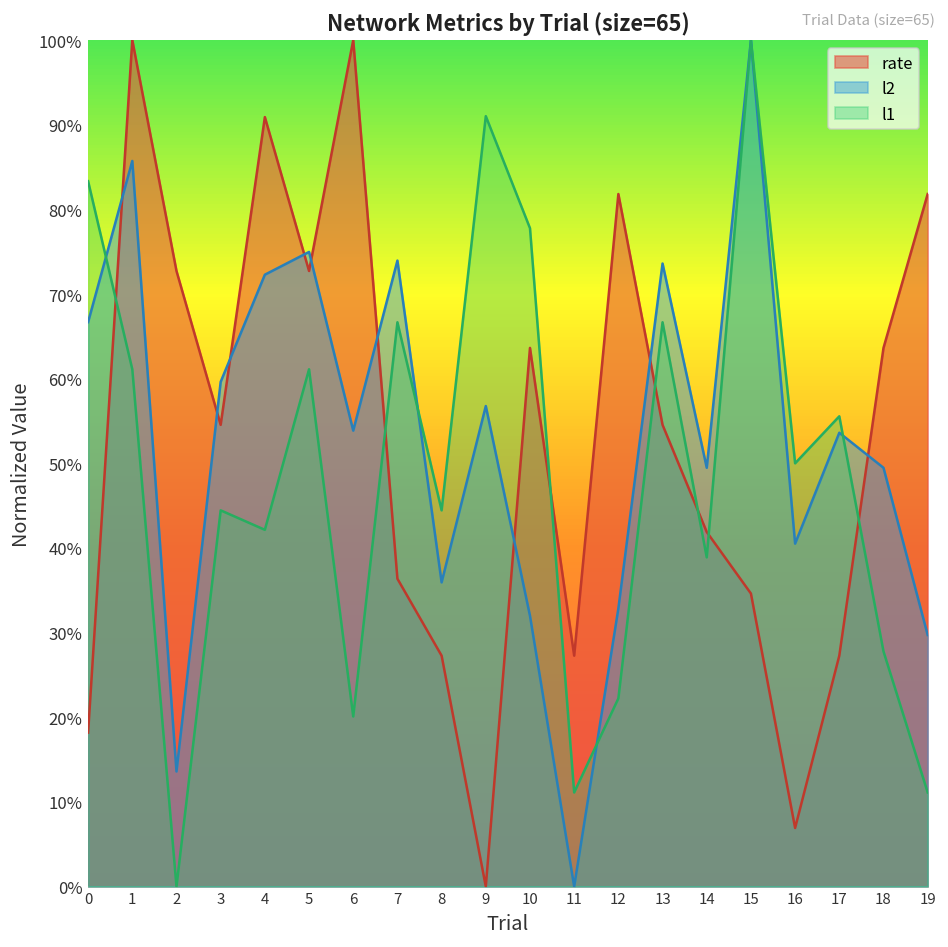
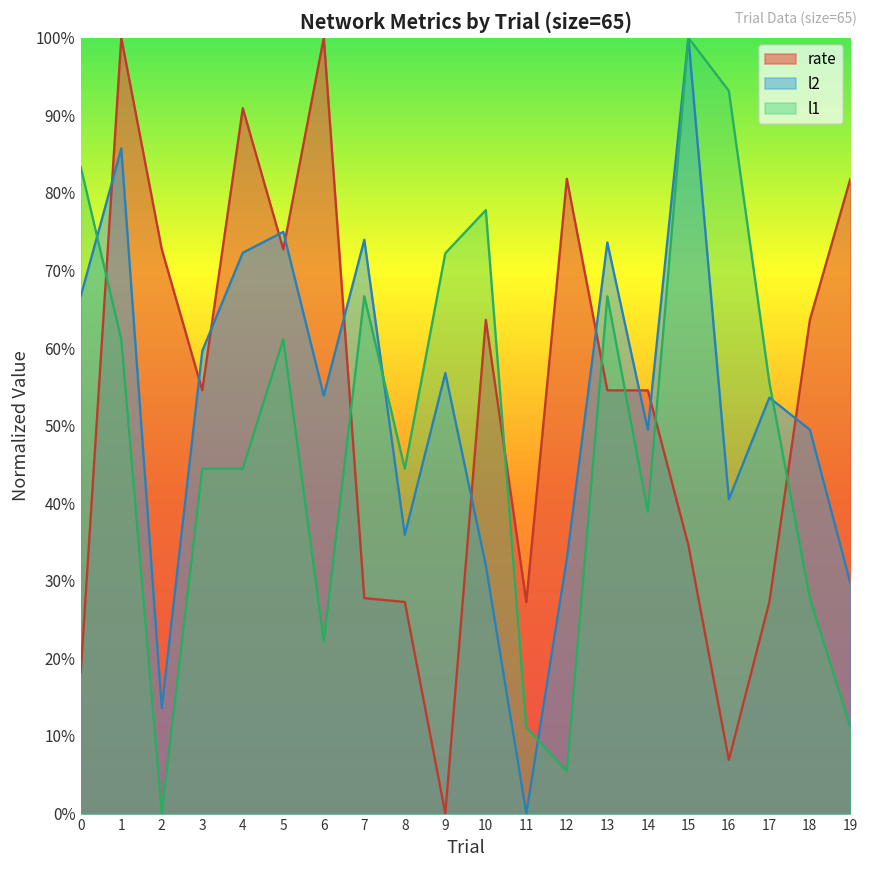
l1, 4: 42% -> 44%
l1, 6: 20% -> 22%
rate, 7: 36% -> 28%
l1, 9: 91% -> 72%
l1, 12: 22% -> 5%
rate, 14: 42% -> 55%
l1, 16: 50% -> 93%
